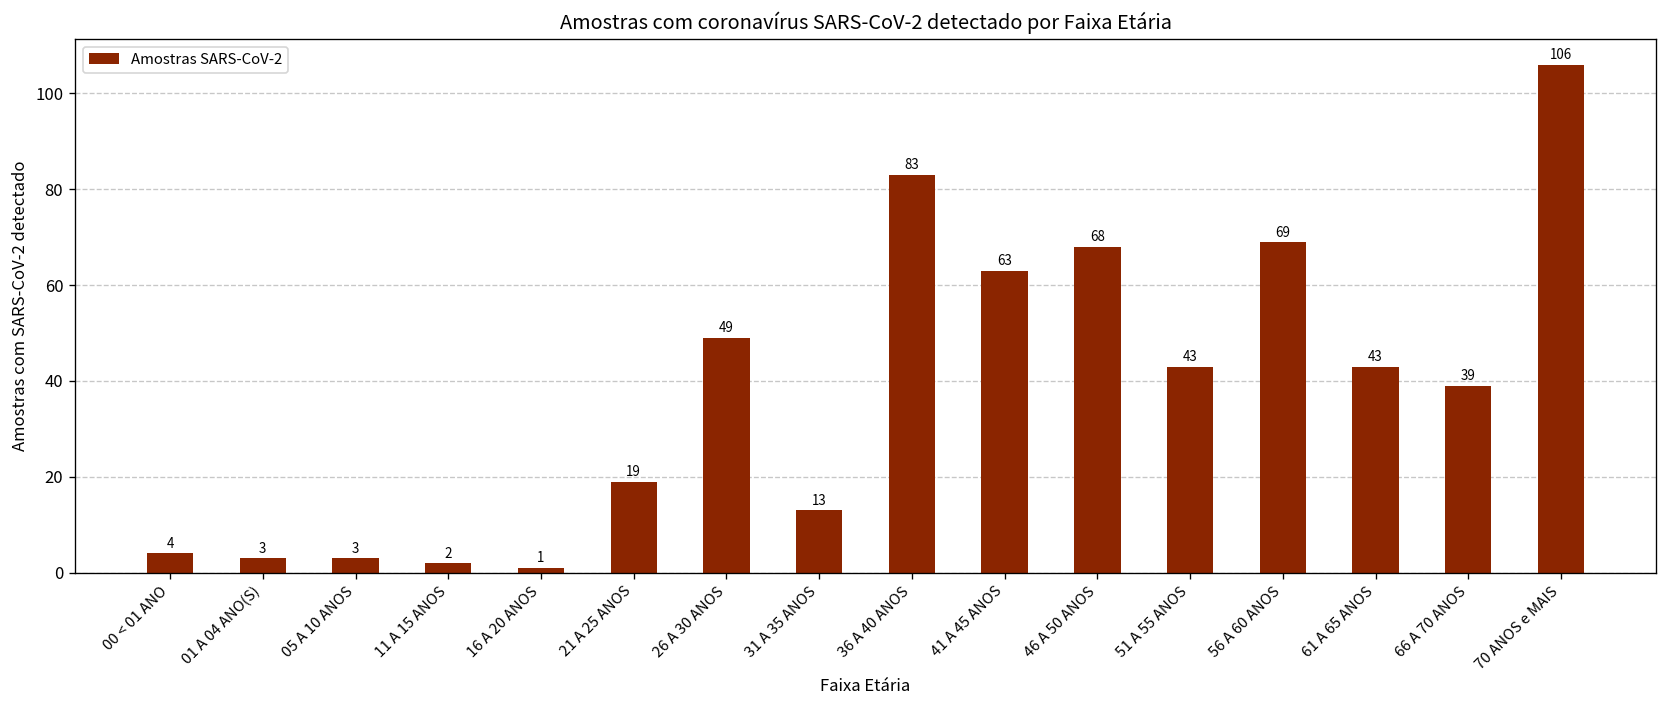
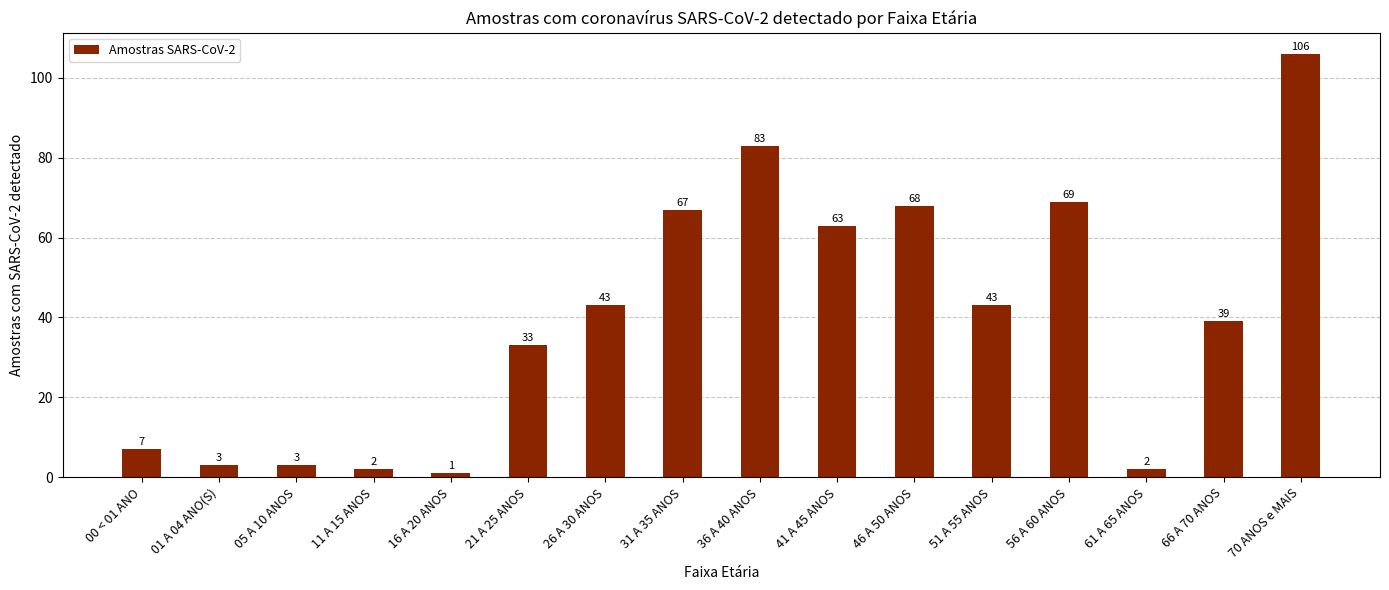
00 < 01 ANO: 4 -> 7
21 A 25 ANOS: 19 -> 33
26 A 30 ANOS: 49 -> 43
31 A 35 ANOS: 13 -> 67
61 A 65 ANOS: 43 -> 2
